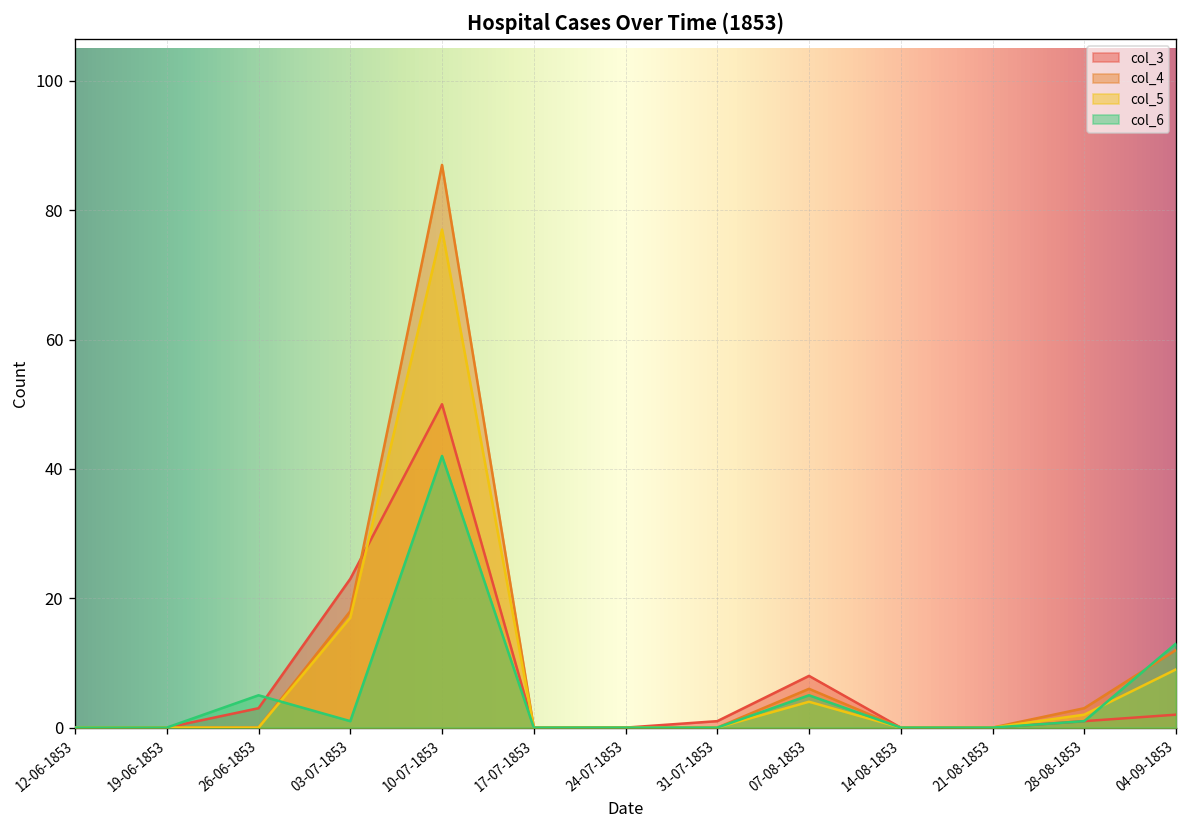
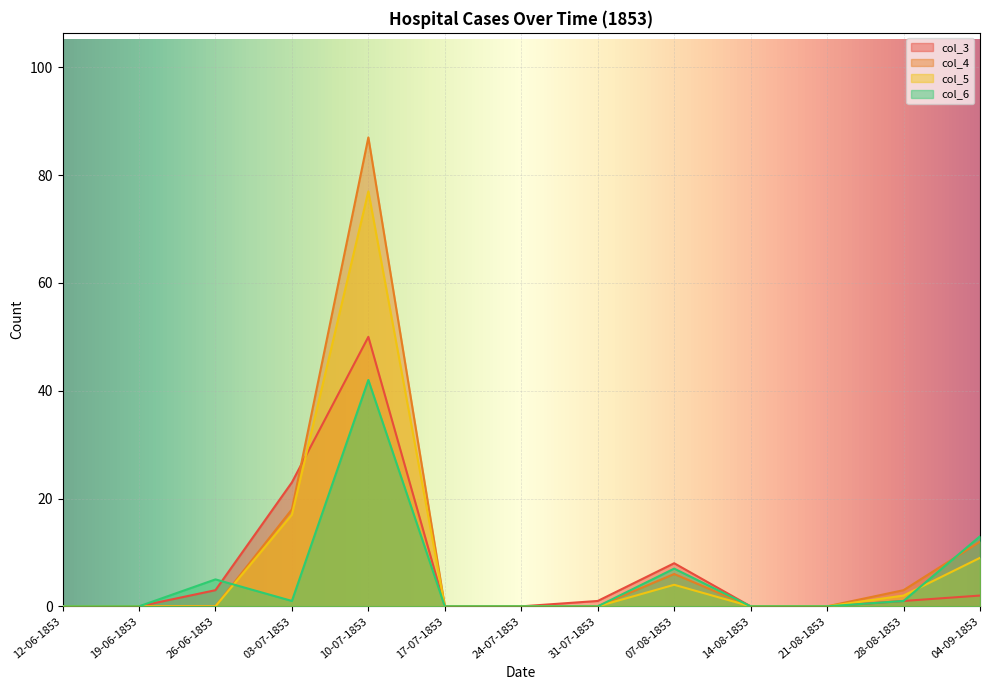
col_6, 07-08-1853: 5 -> 7
